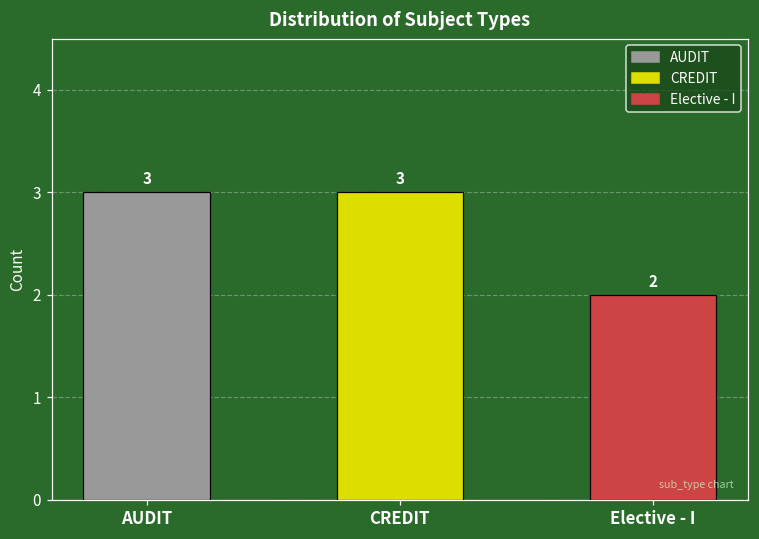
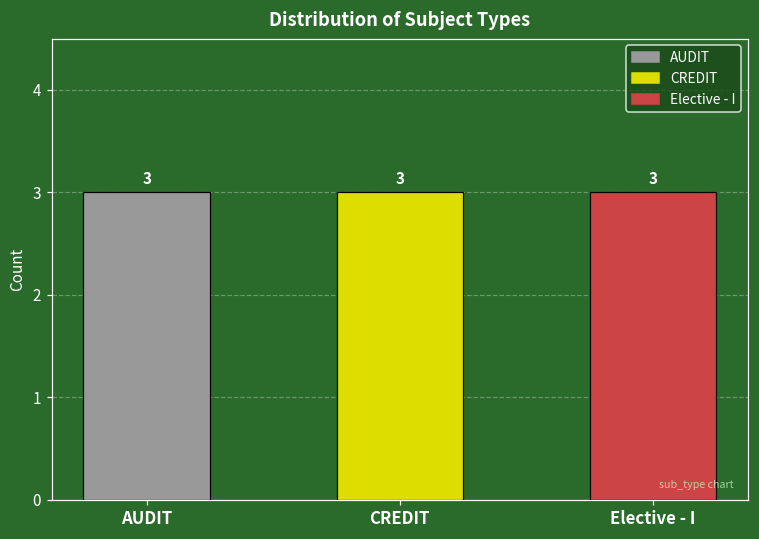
Elective - I: 2 -> 3
